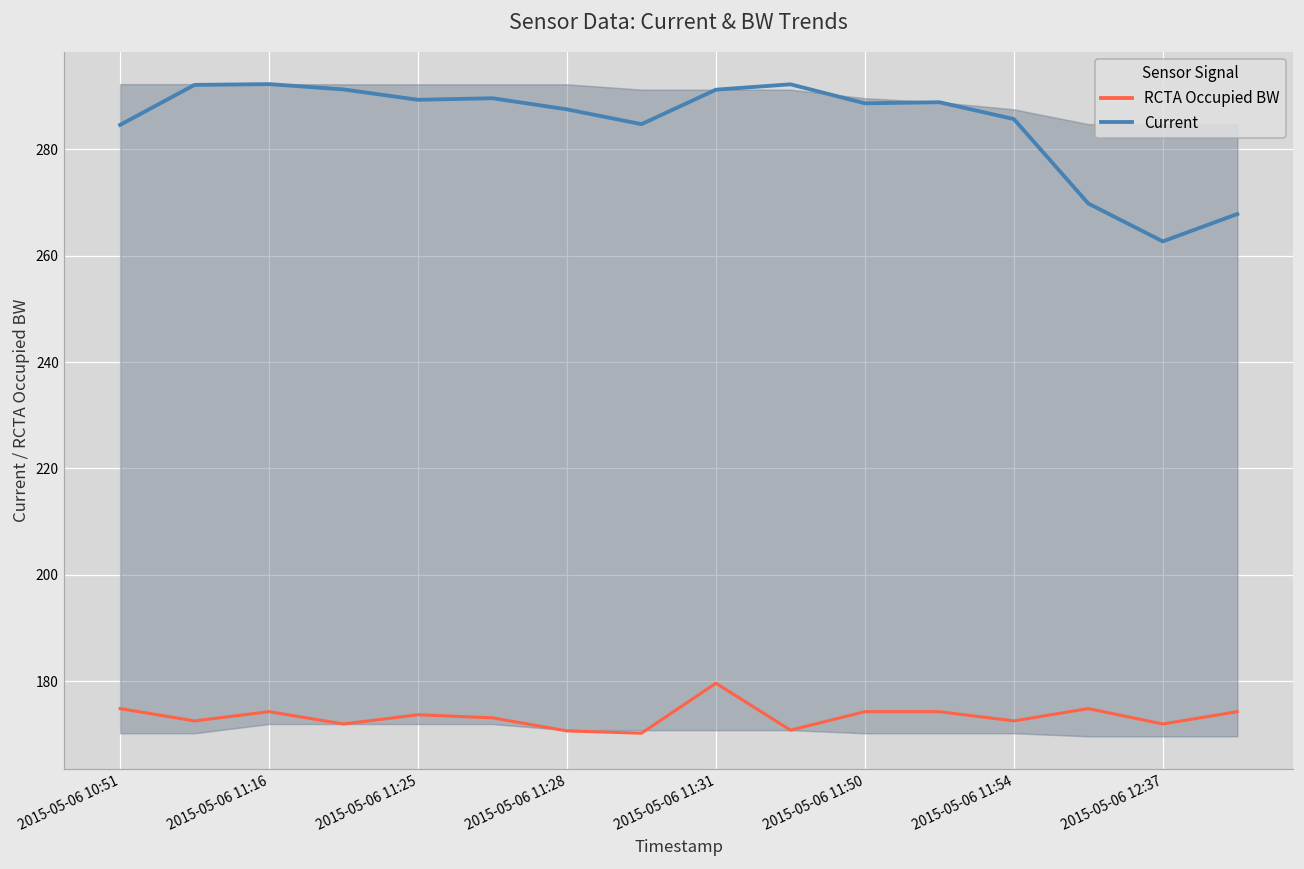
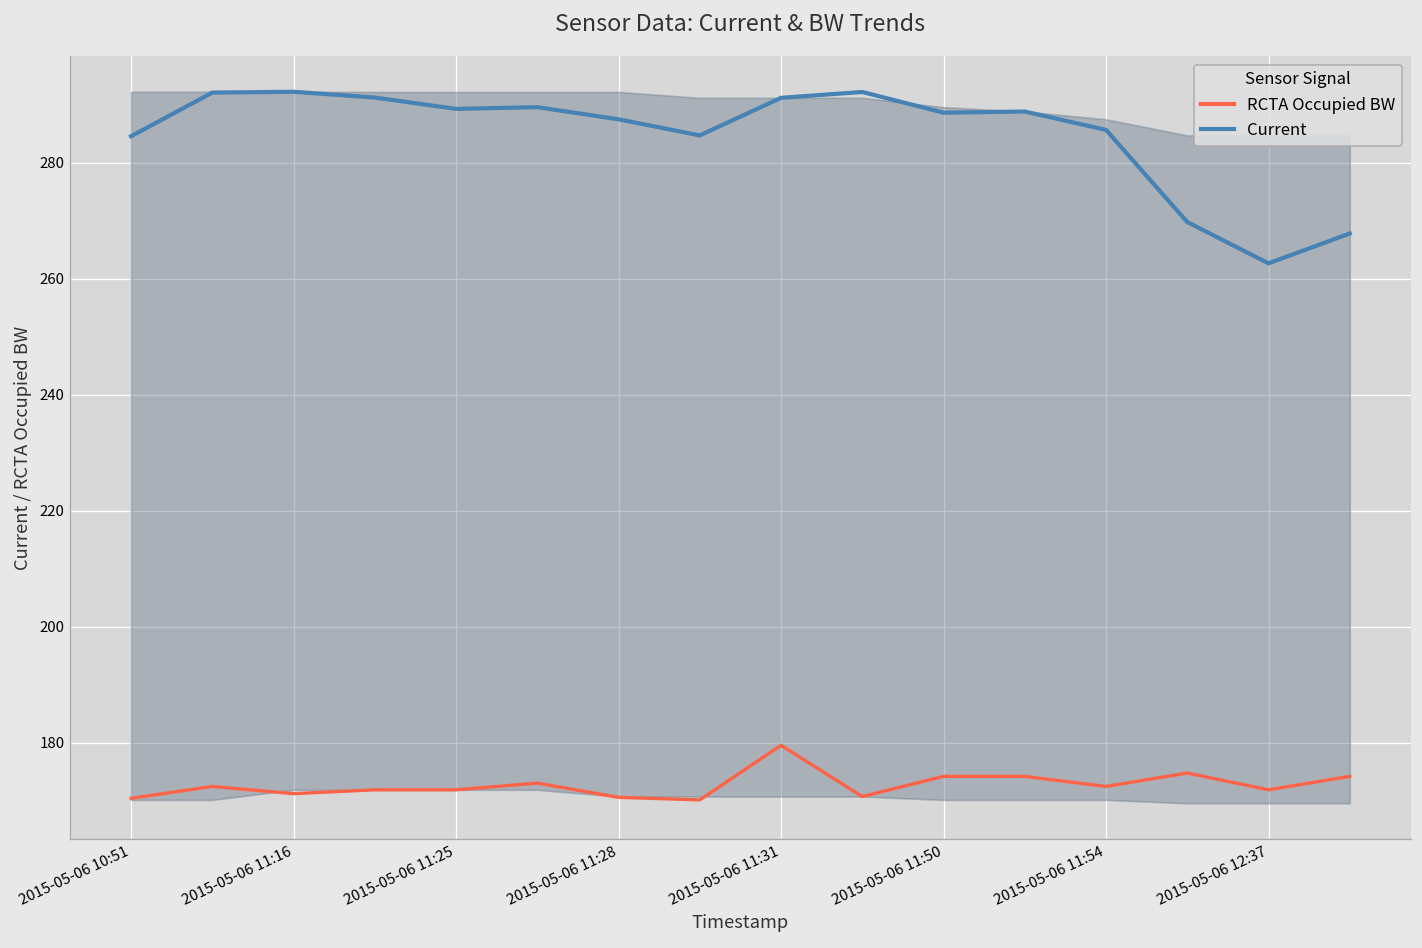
RCTA Occupied BW, 2015-05-06 10:51: 175 -> 170
RCTA Occupied BW, 2015-05-06 11:16: 174 -> 171
RCTA Occupied BW, 2015-05-06 11:25: 174 -> 172
